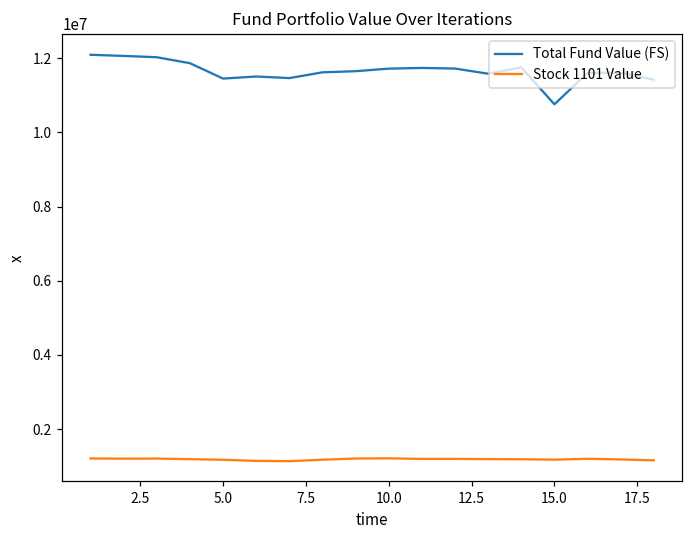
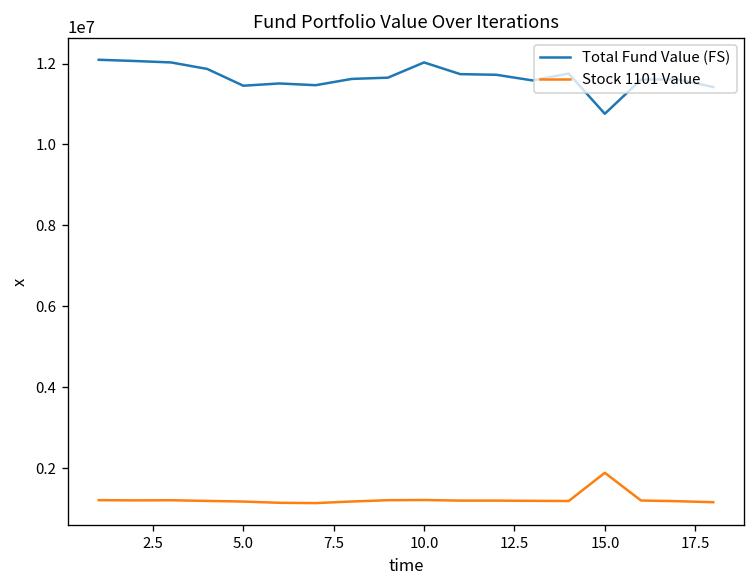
Total Fund Value (FS), 10.0: 11700000 -> 12000000
Stock 1101 Value, 15.0: 1200000 -> 1900000
